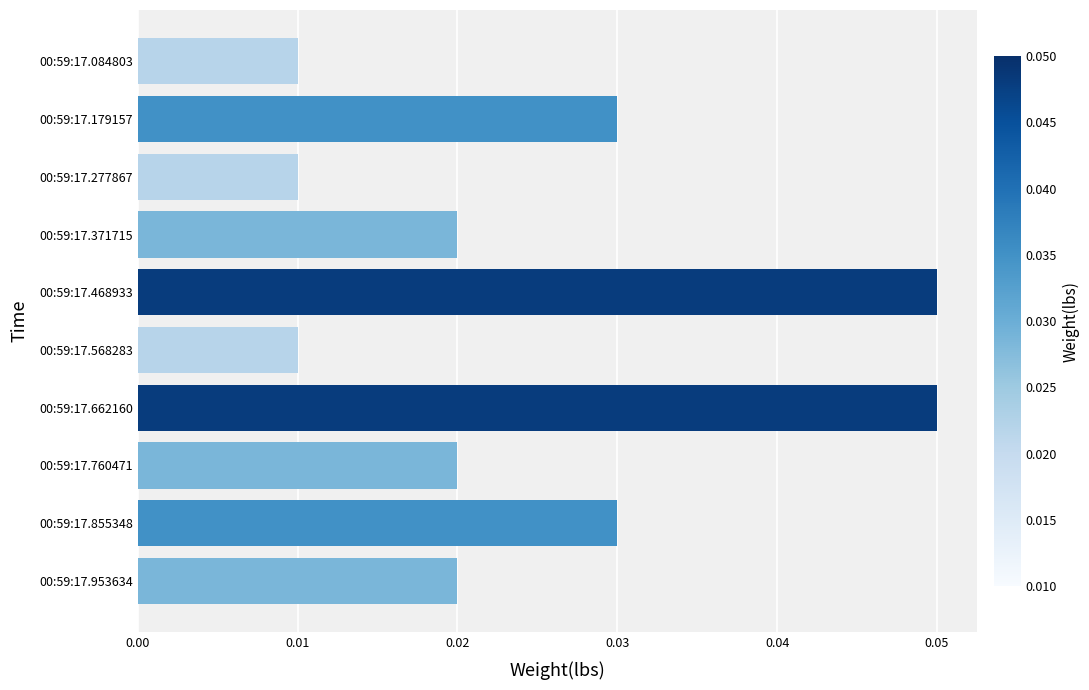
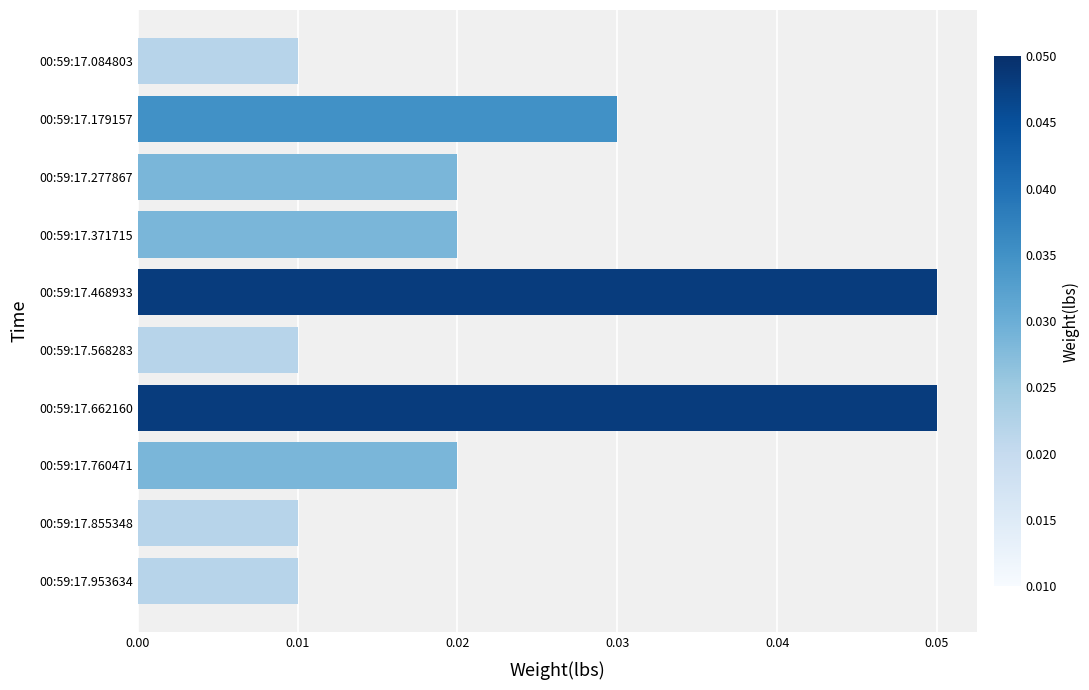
00:59:17.277867: 0.01 -> 0.02
00:59:17.855348: 0.03 -> 0.01
00:59:17.953634: 0.02 -> 0.01
